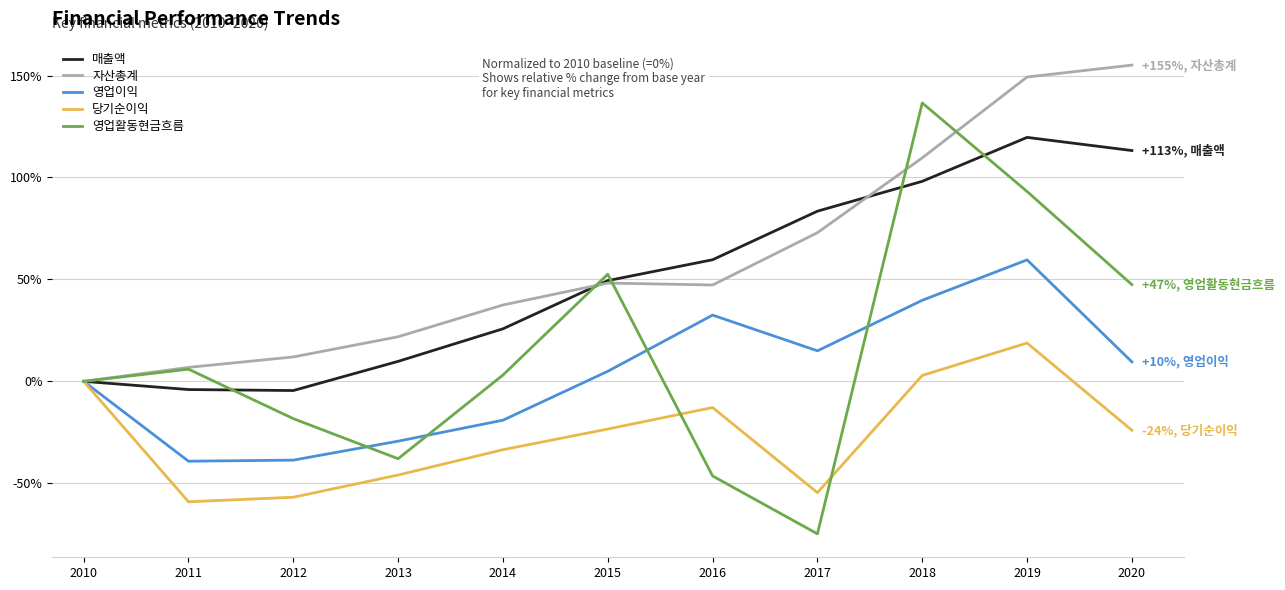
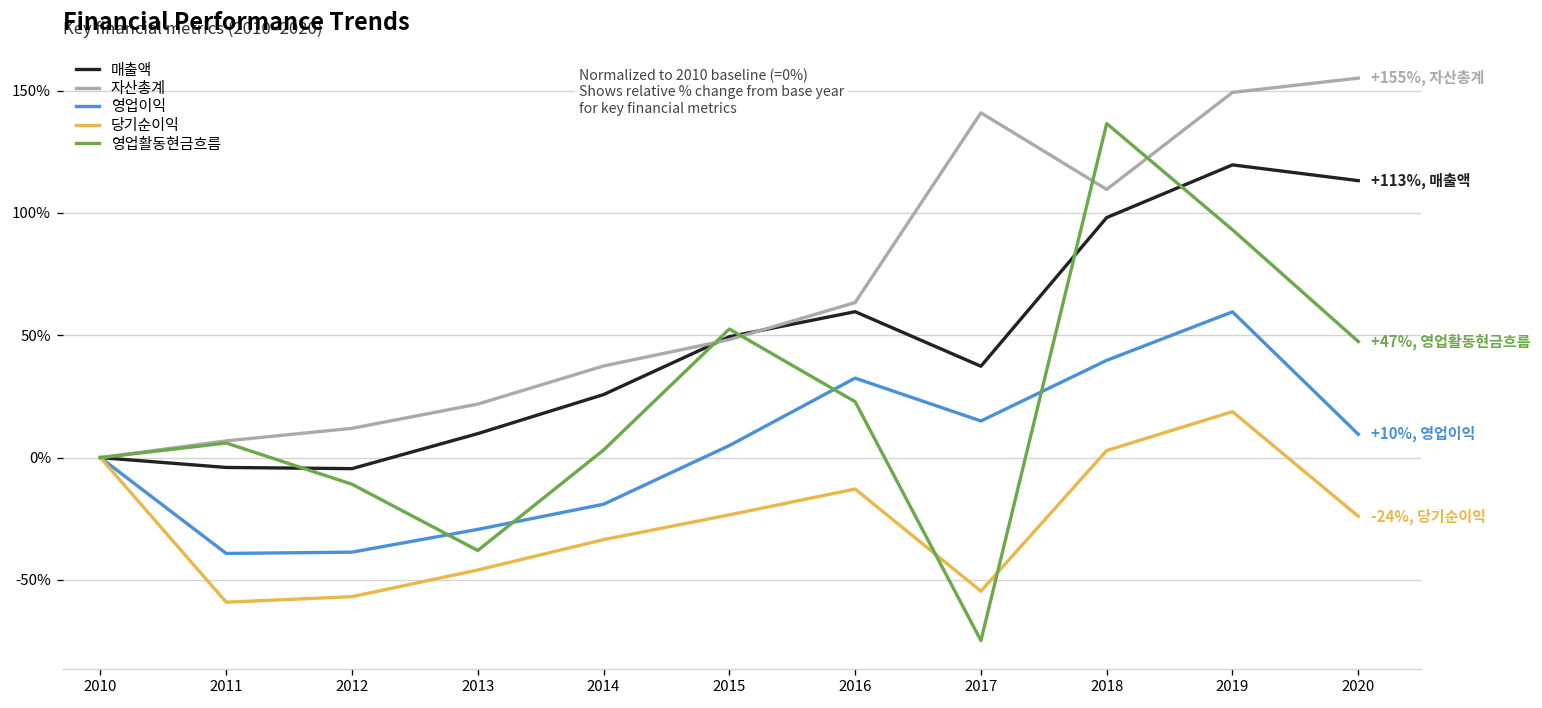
영업활동현금흐름, 2012: -18% -> -11%
자산총계, 2016: 47% -> 63%
영업활동현금흐름, 2016: -46% -> 23%
매출액, 2017: 83% -> 37%
자산총계, 2017: 73% -> 141%
